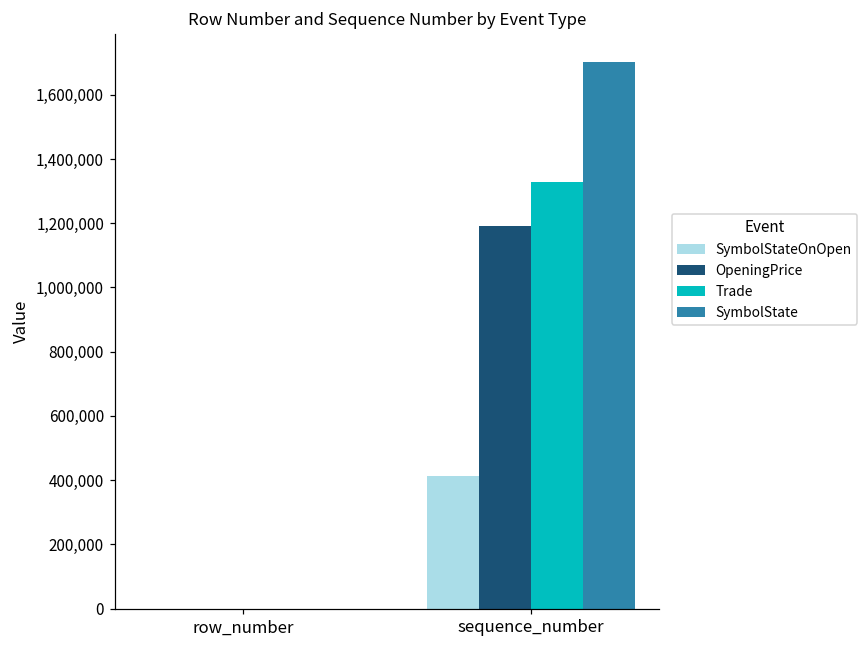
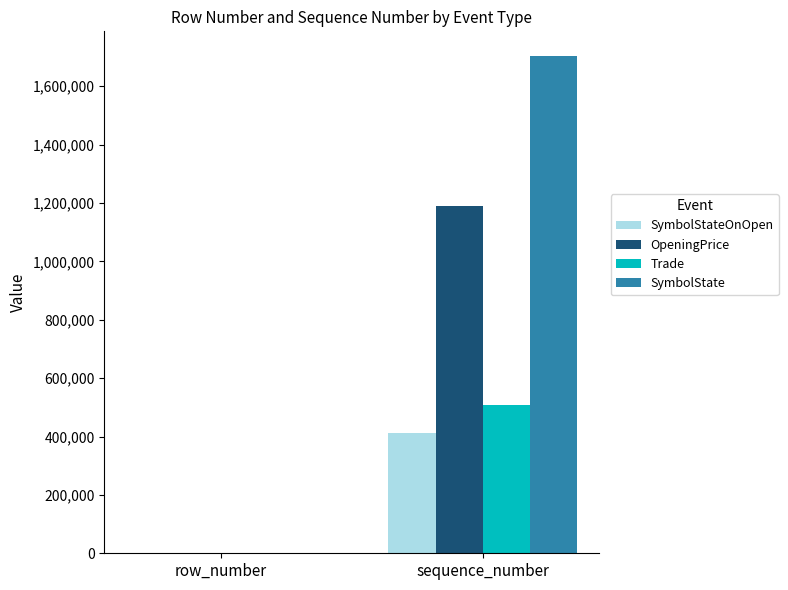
Trade, sequence_number: 1,330,000 -> 510,000
